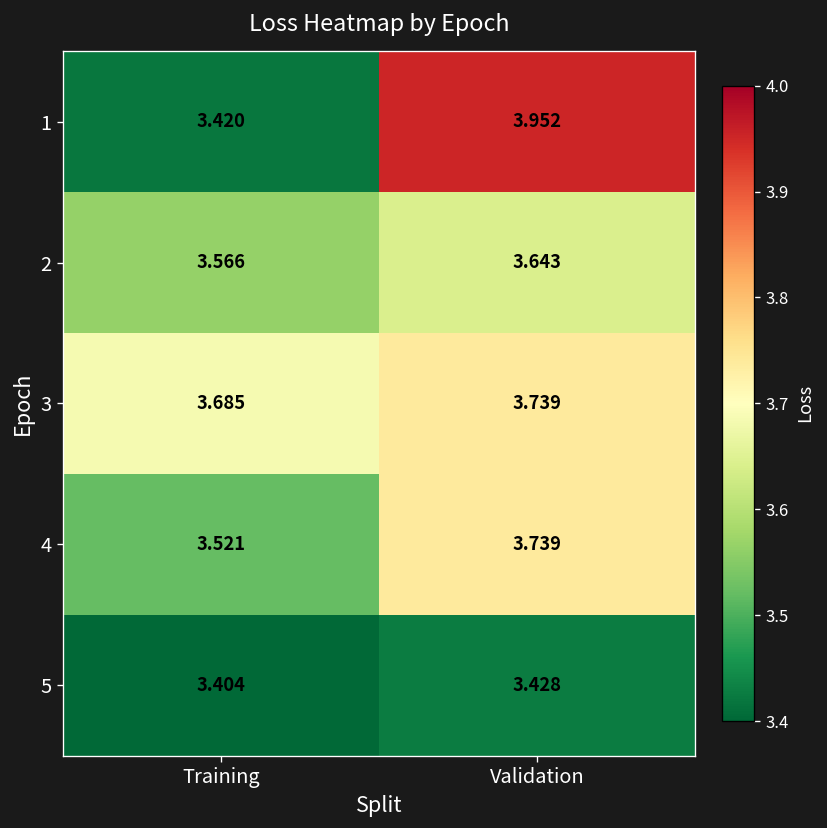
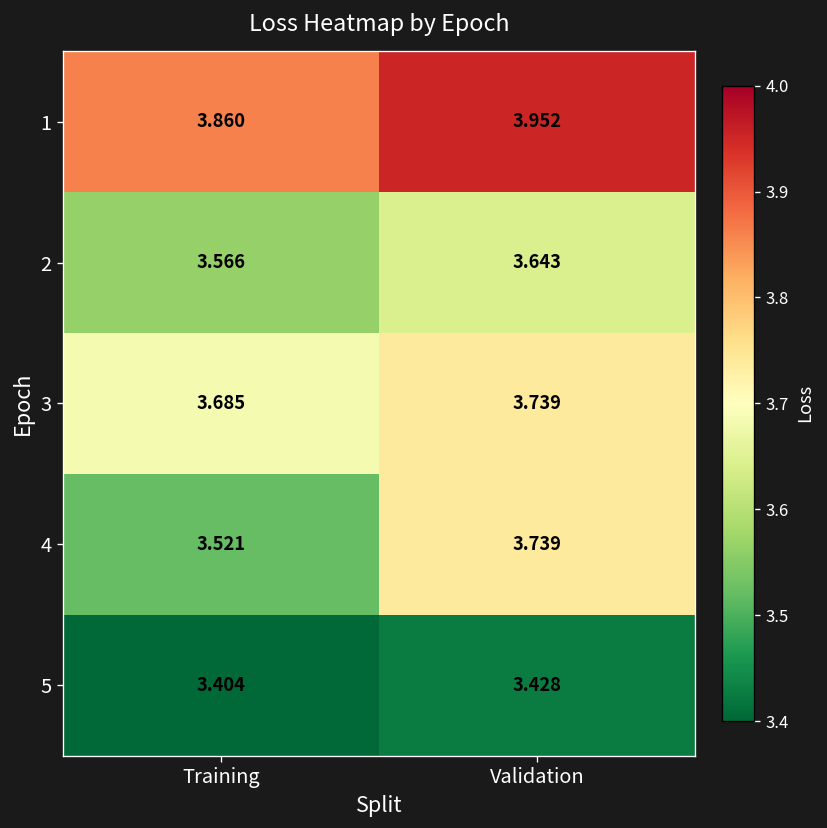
1, Training: 3.420 -> 3.860
